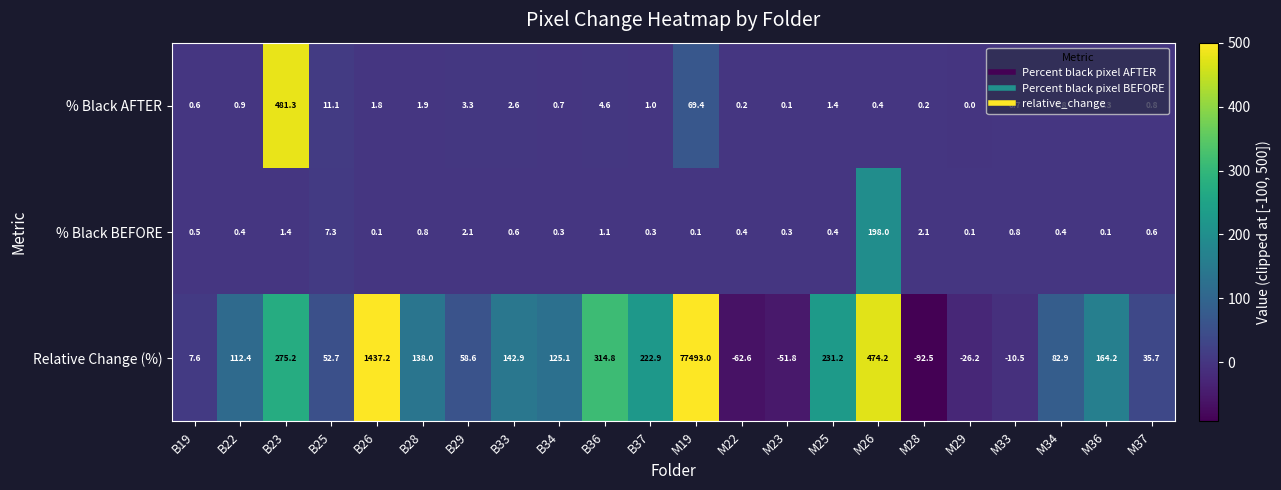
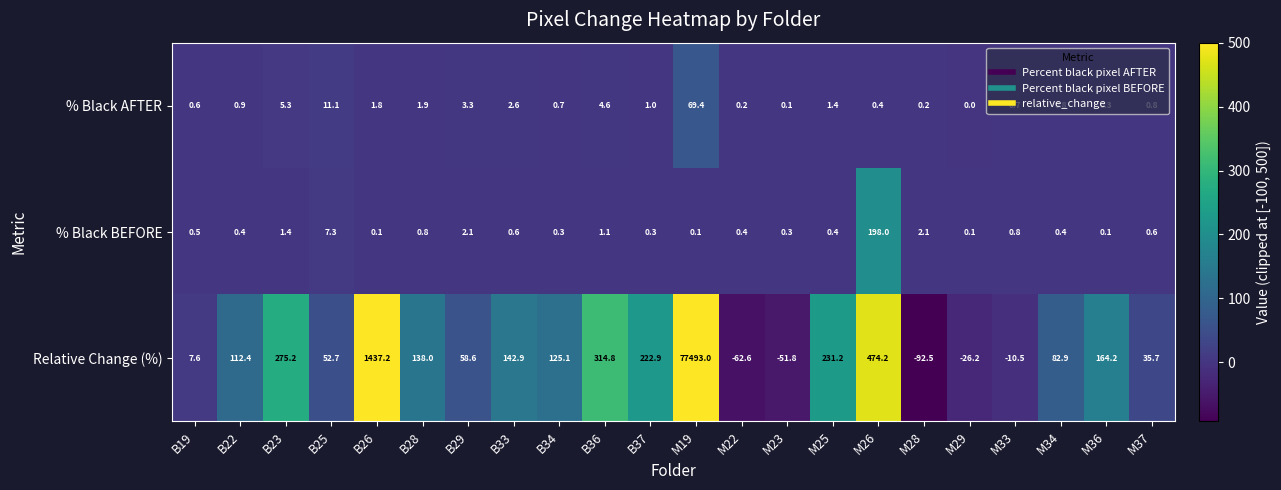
% Black AFTER, B23: 481.3 -> 5.3
